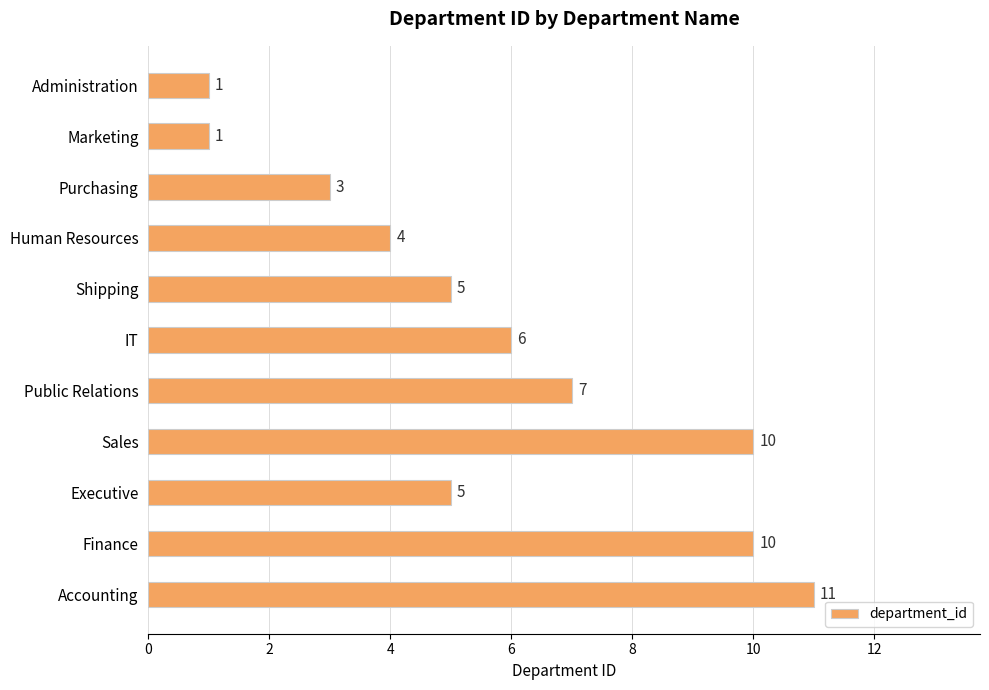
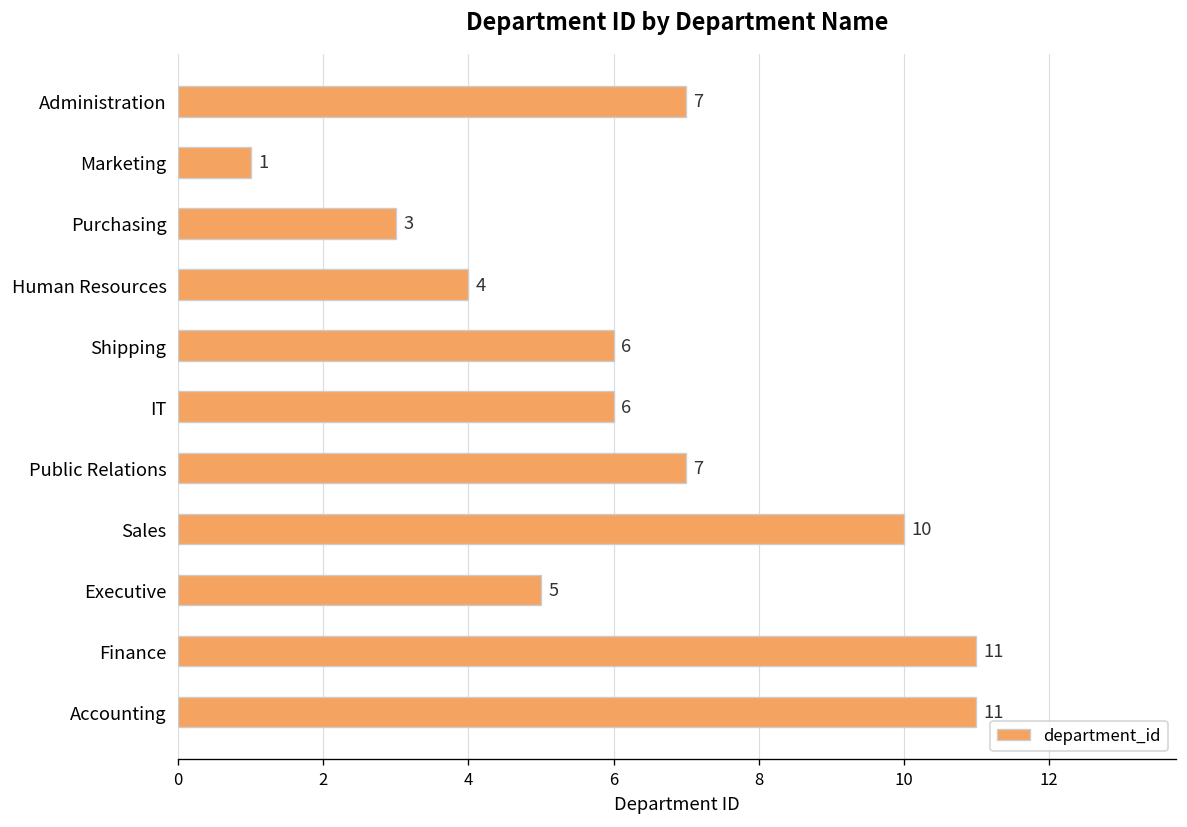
Administration: 1 -> 7
Shipping: 5 -> 6
Finance: 10 -> 11
